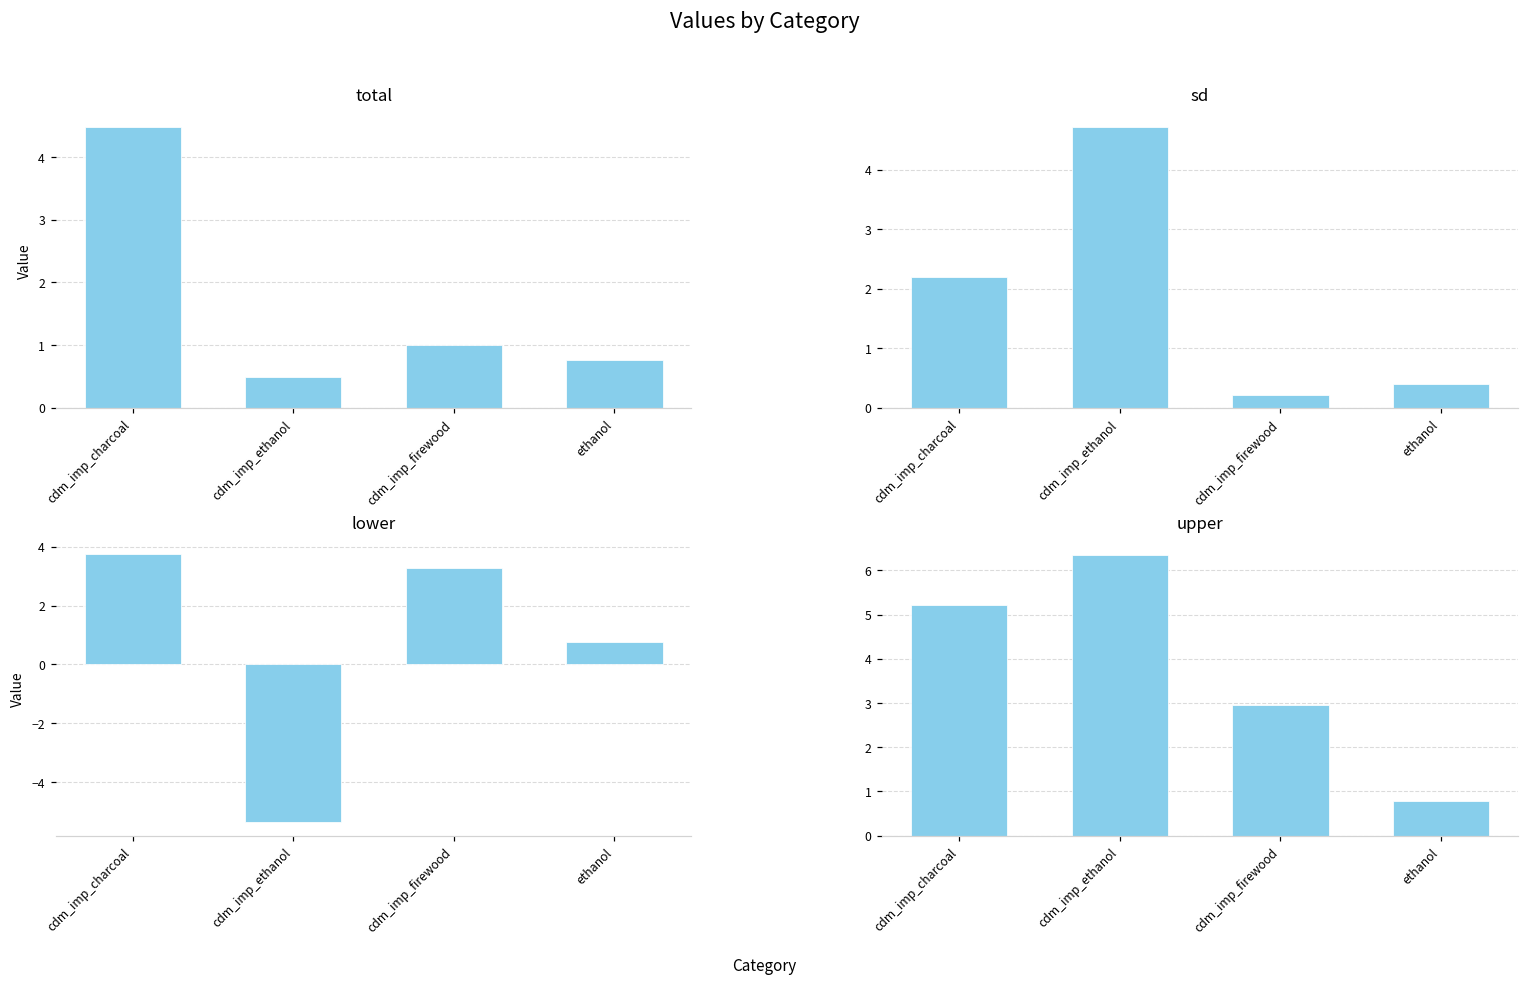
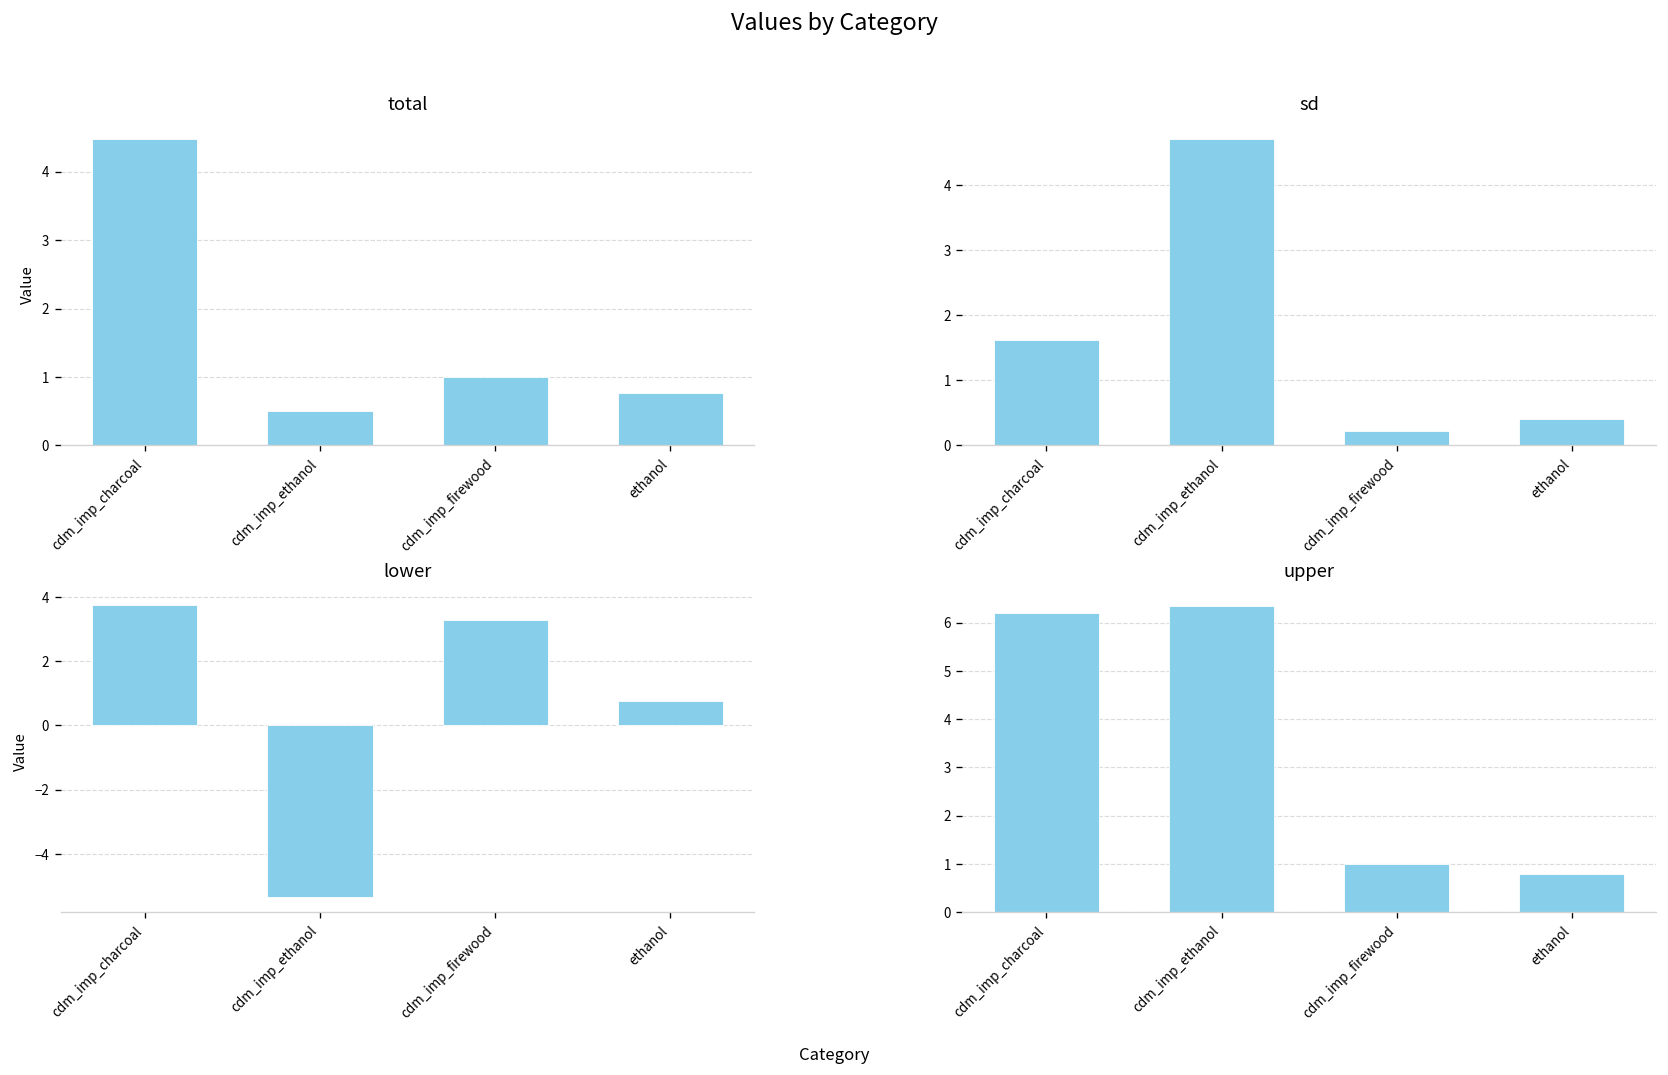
sd, cdm_imp_charcoal: 2.2 -> 1.6
upper, cdm_imp_charcoal: 5.2 -> 6.2
upper, cdm_imp_firewood: 3.0 -> 1.0
